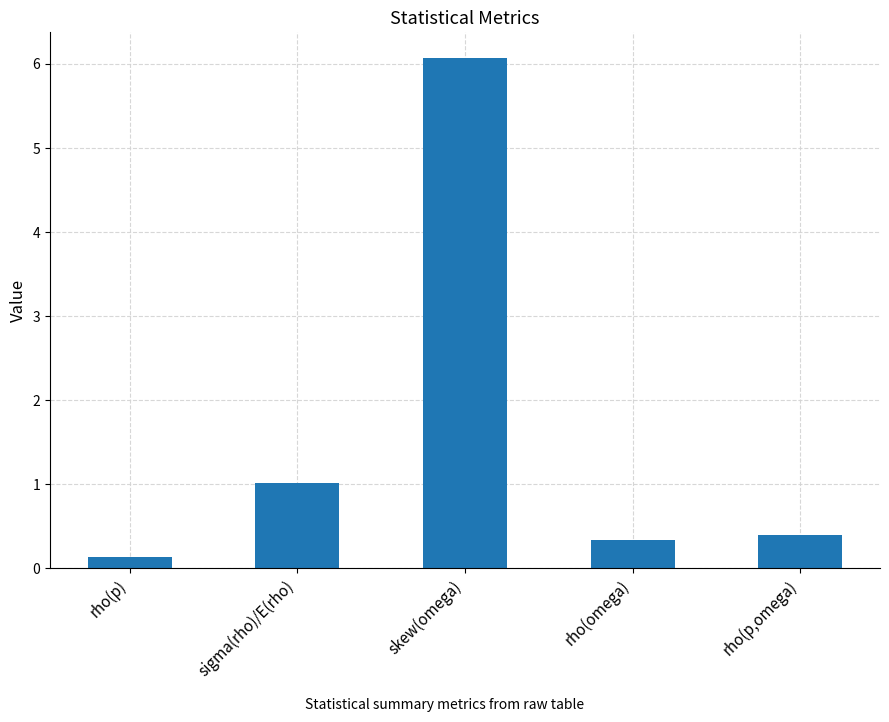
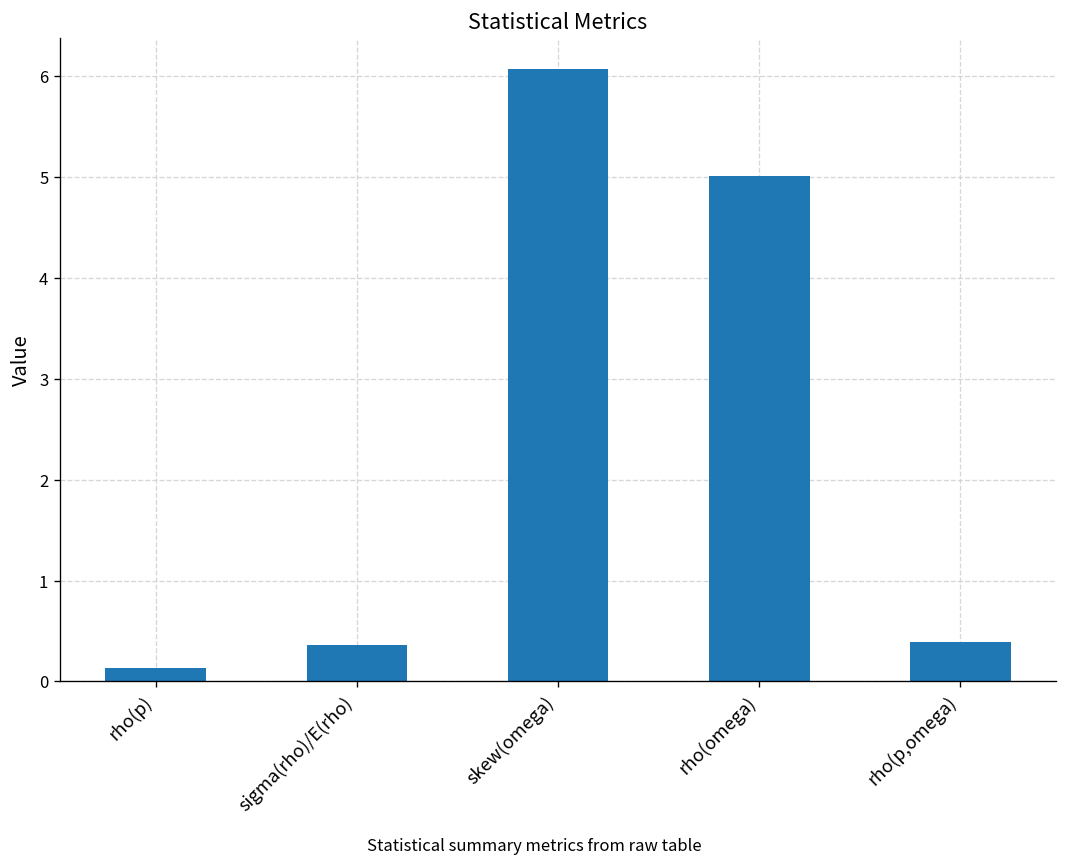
sigma(rho)/E(rho): 1.0 -> 0.4
rho(omega): 0.3 -> 5.0
